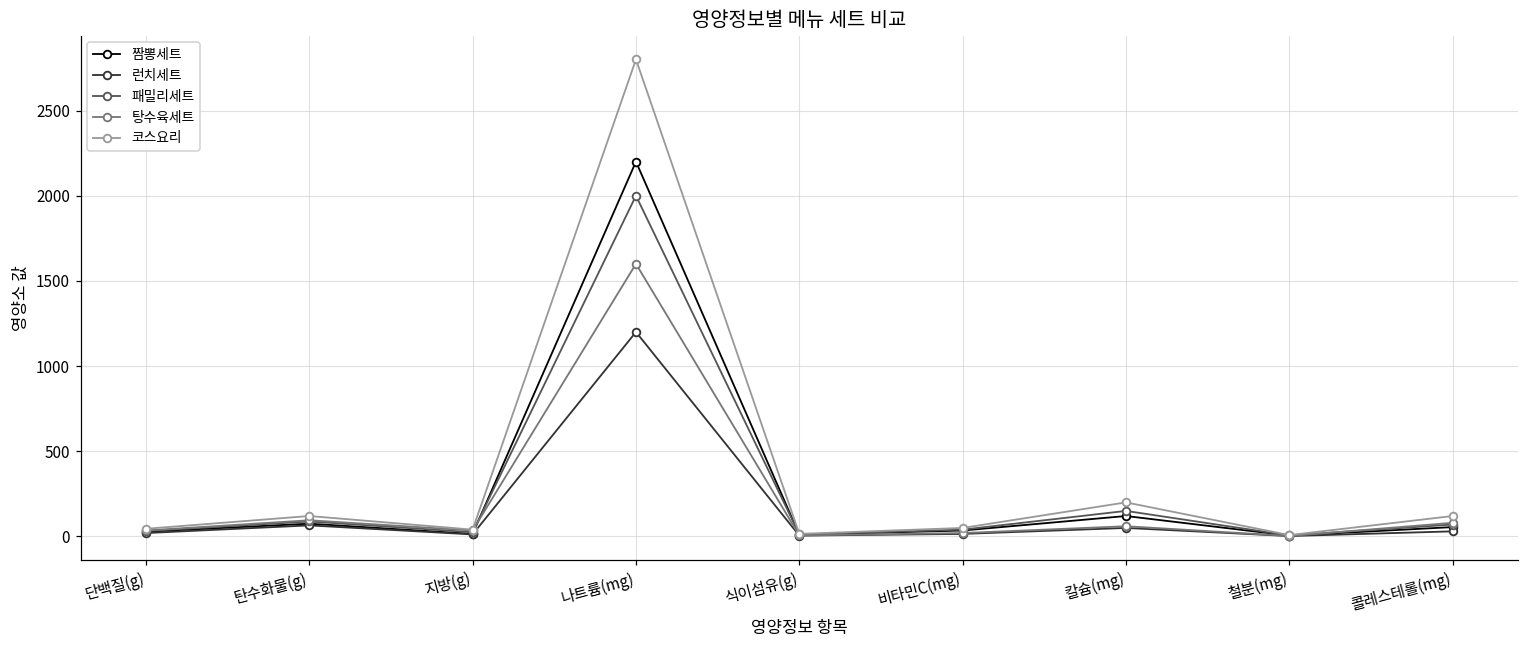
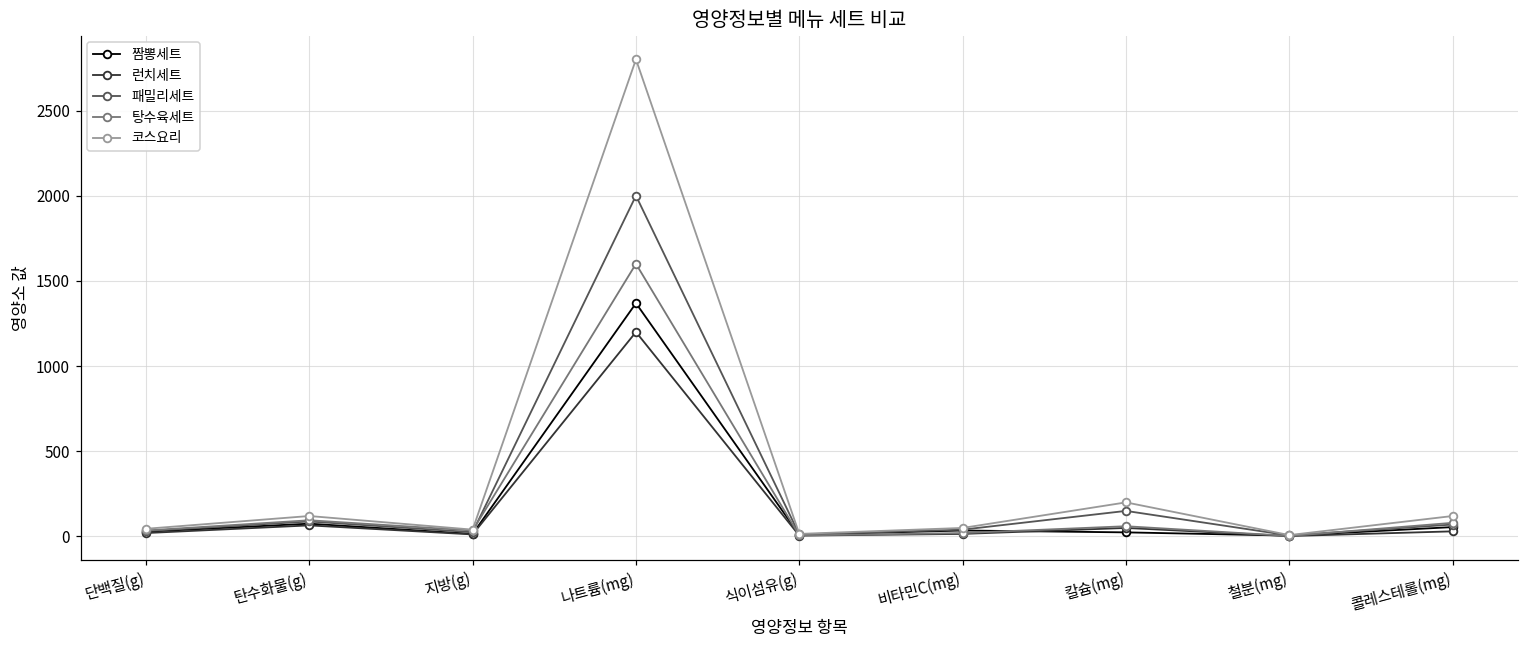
짬뽕세트, 나트륨(mg): 2200 -> 1370
짬뽕세트, 칼슘(mg): 120 -> 20
